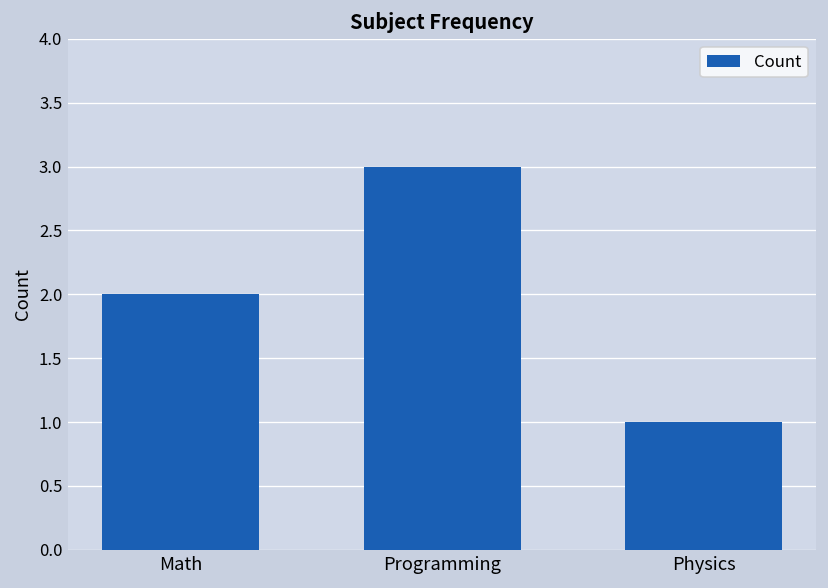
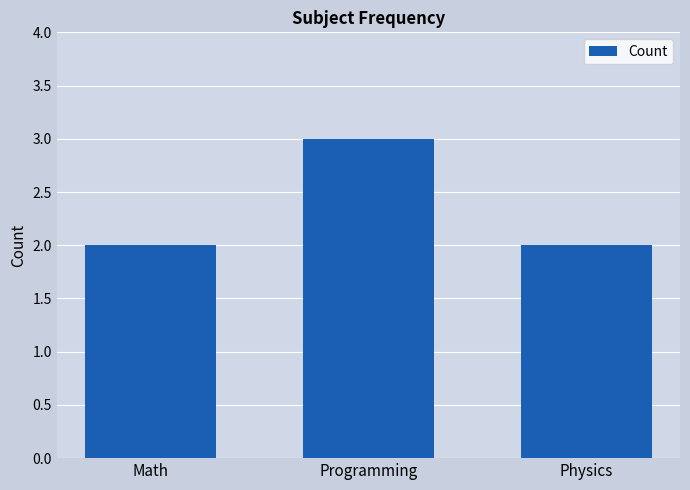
Physics: 1 -> 2
